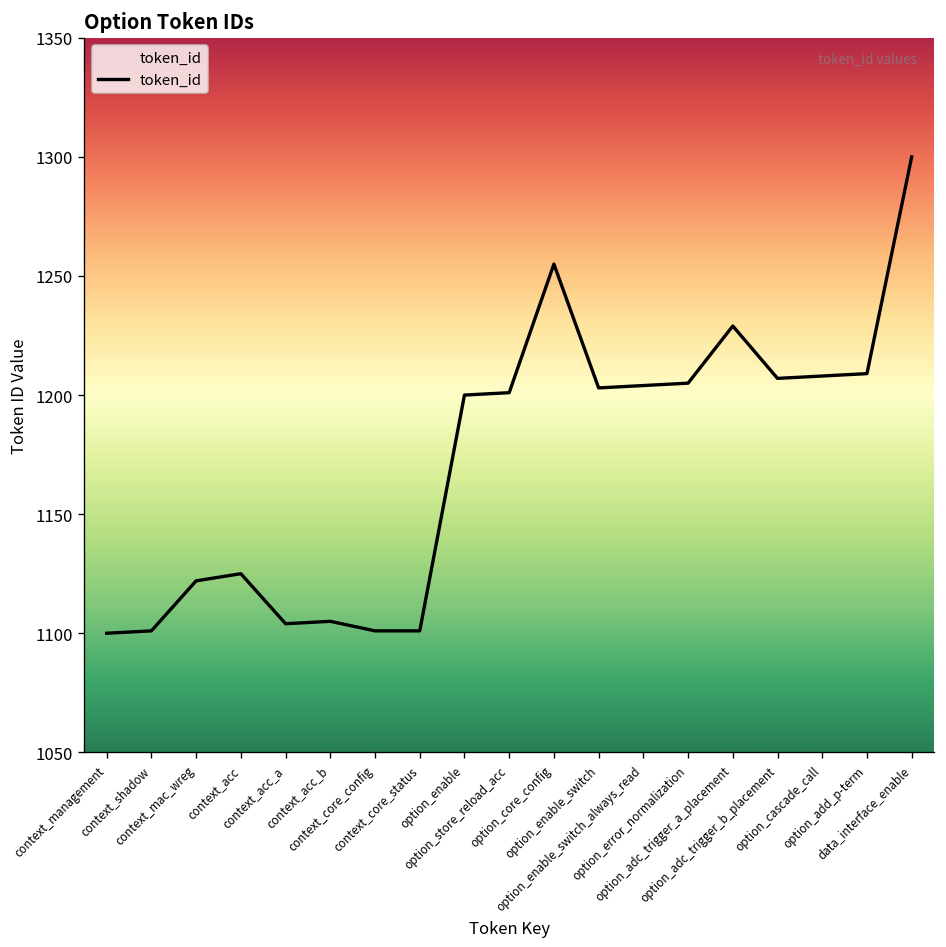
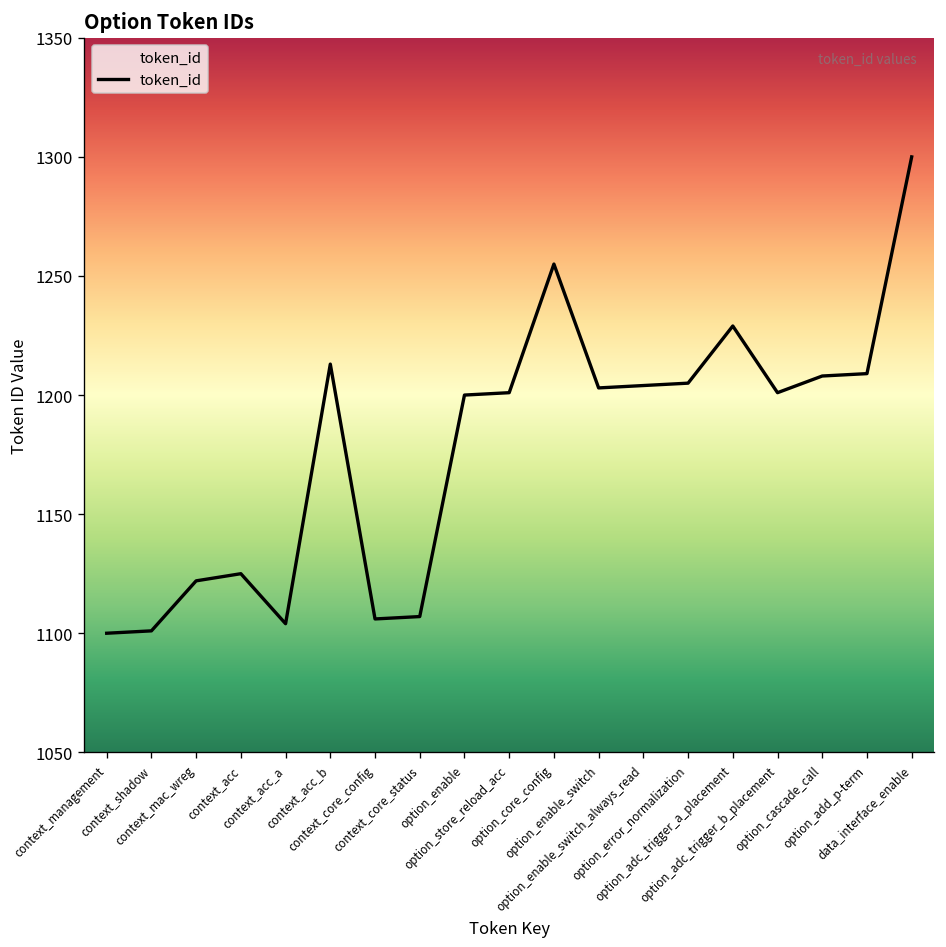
context_acc_b: 1105 -> 1213
context_core_config: 1101 -> 1106
context_core_status: 1101 -> 1107
option_adc_trigger_b_placement: 1207 -> 1201
